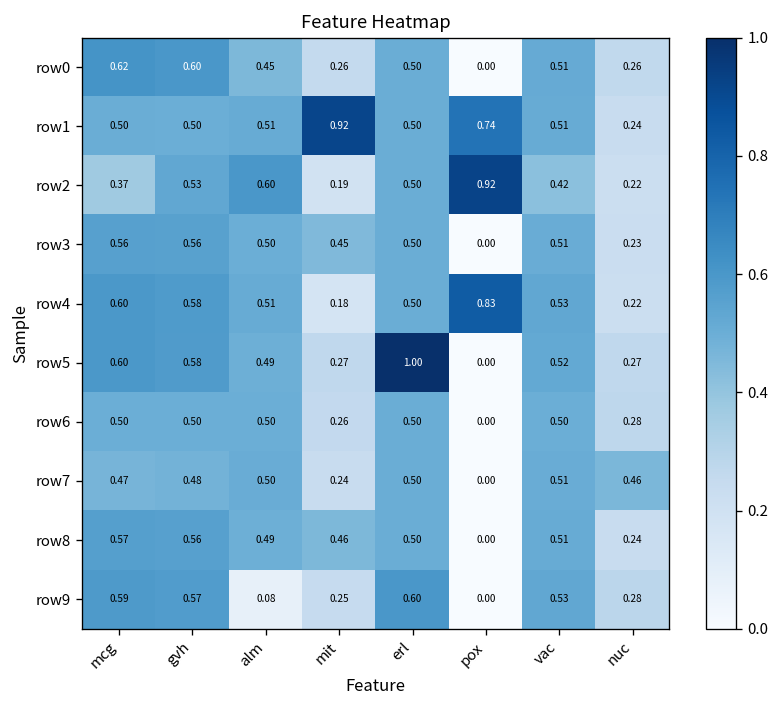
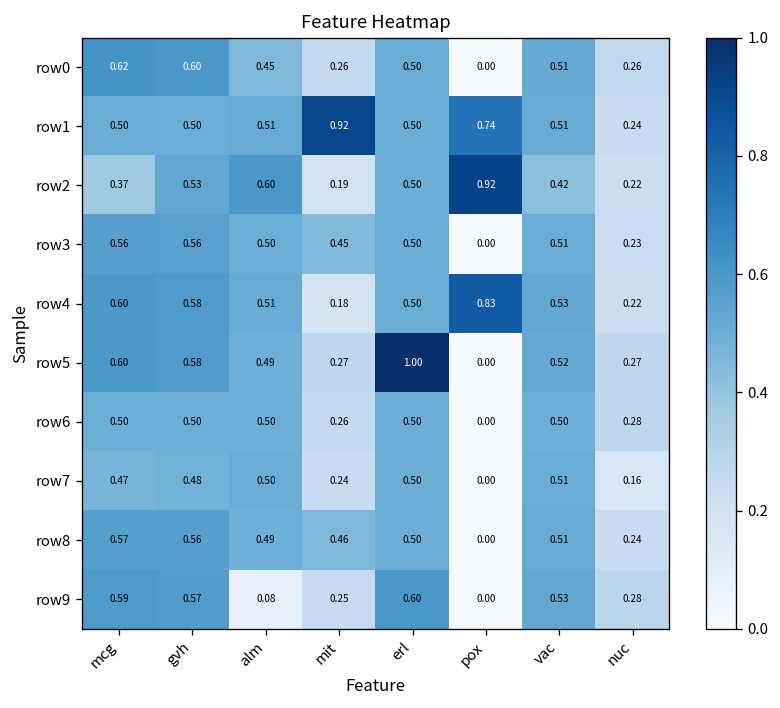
row7, nuc: 0.46 -> 0.16
